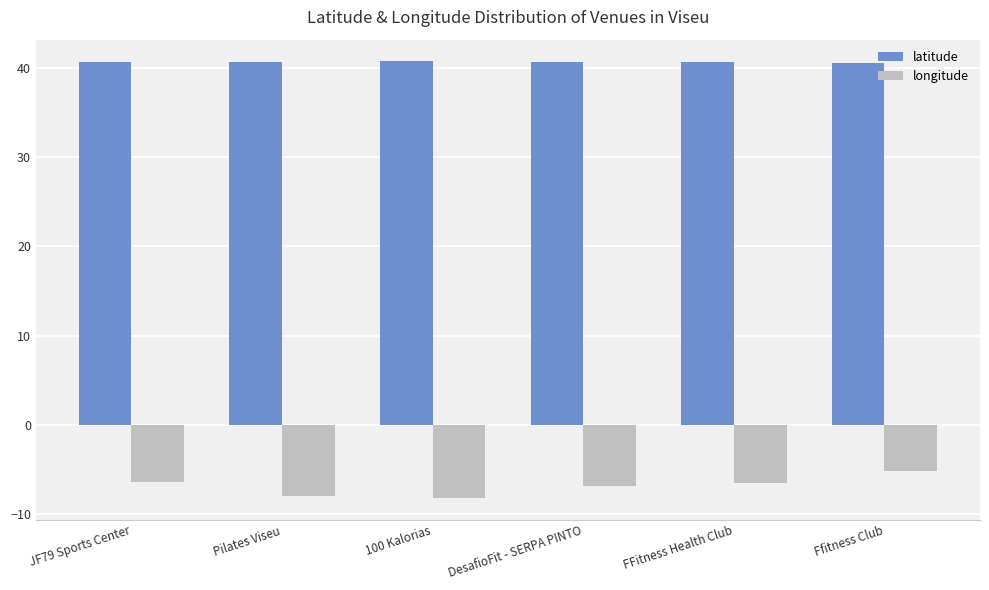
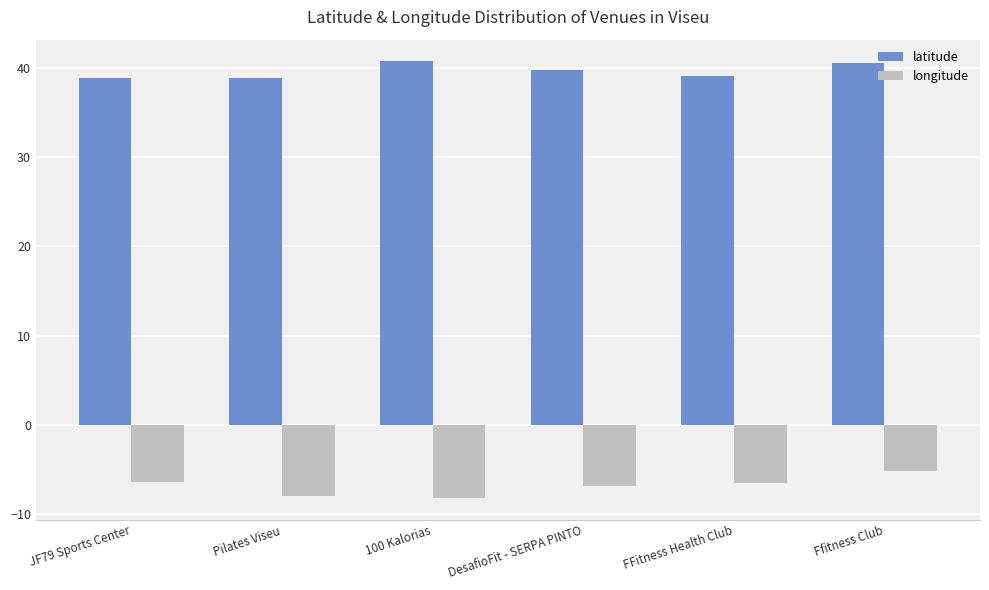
latitude, JF79 Sports Center: 41 -> 39
latitude, Pilates Viseu: 41 -> 39
latitude, DesafioFit - SERPA PINTO: 41 -> 40
latitude, FFitness Health Club: 41 -> 39
